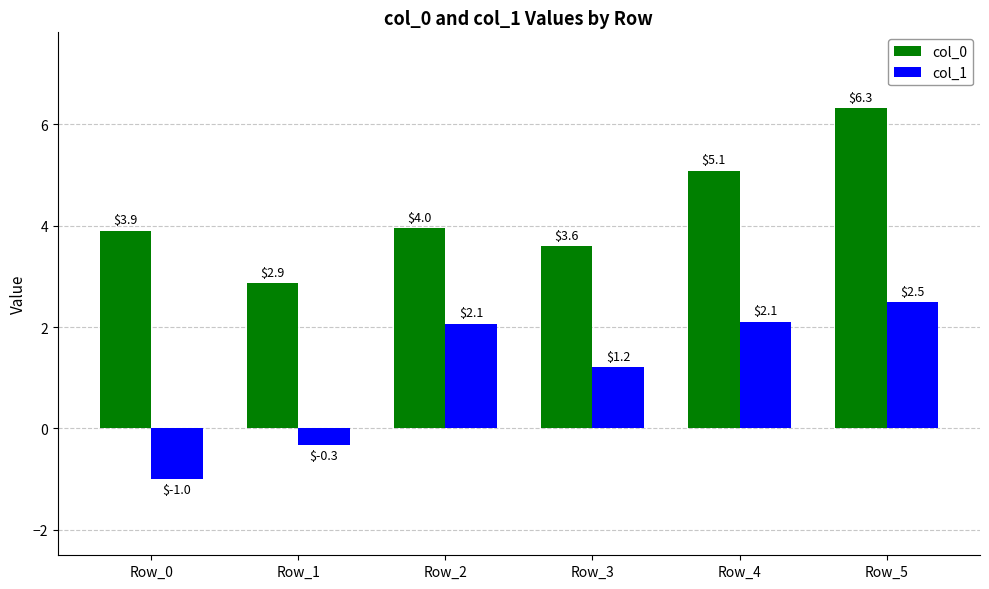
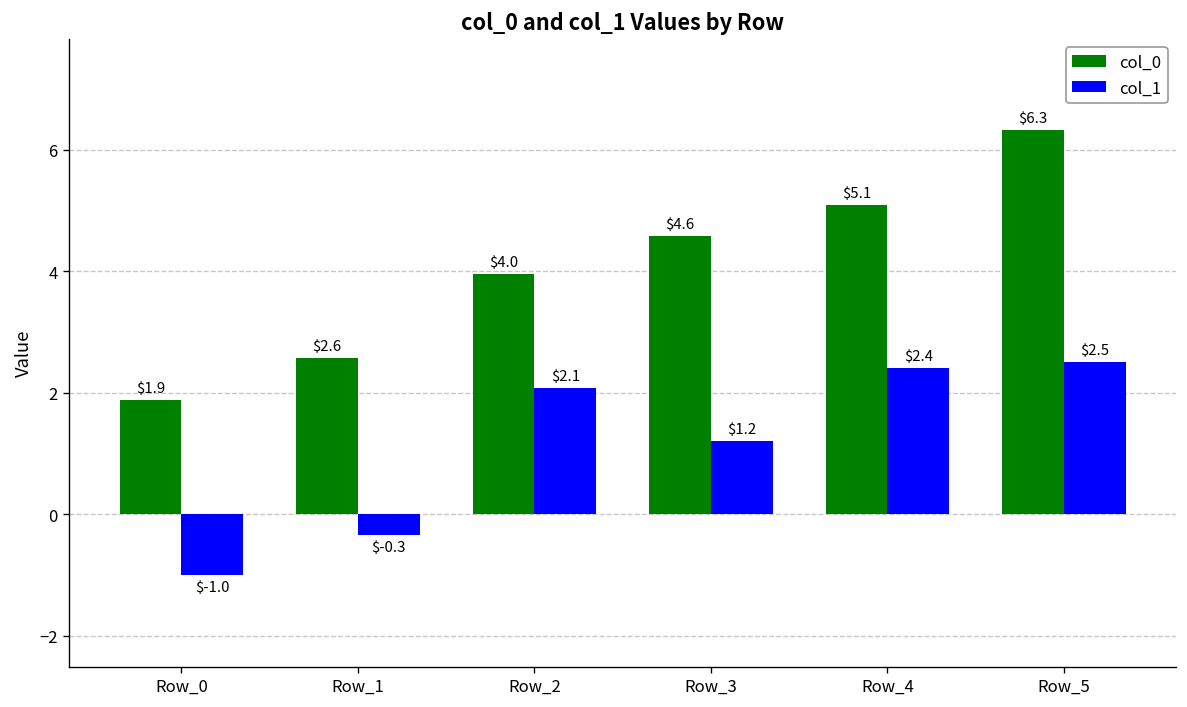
col_0, Row_0: $3.9 -> $1.9
col_0, Row_1: $2.9 -> $2.6
col_0, Row_3: $3.6 -> $4.6
col_1, Row_4: $2.1 -> $2.4
